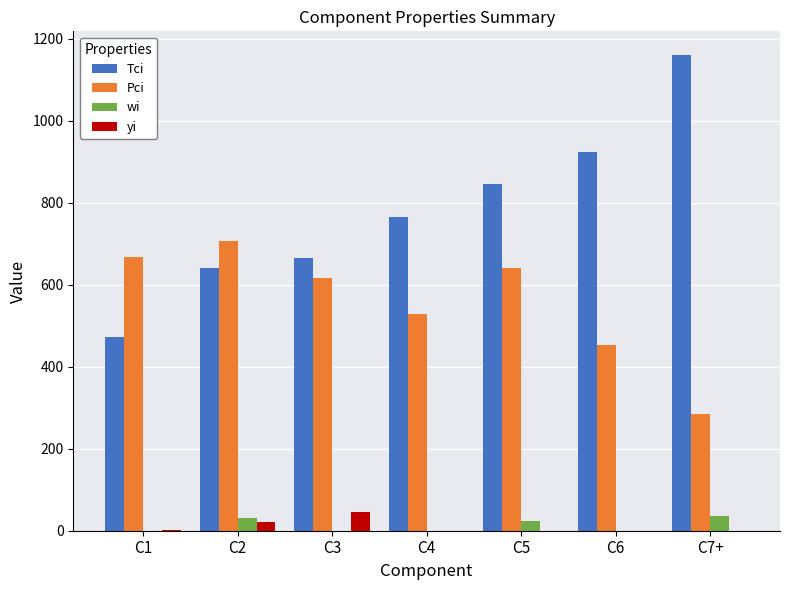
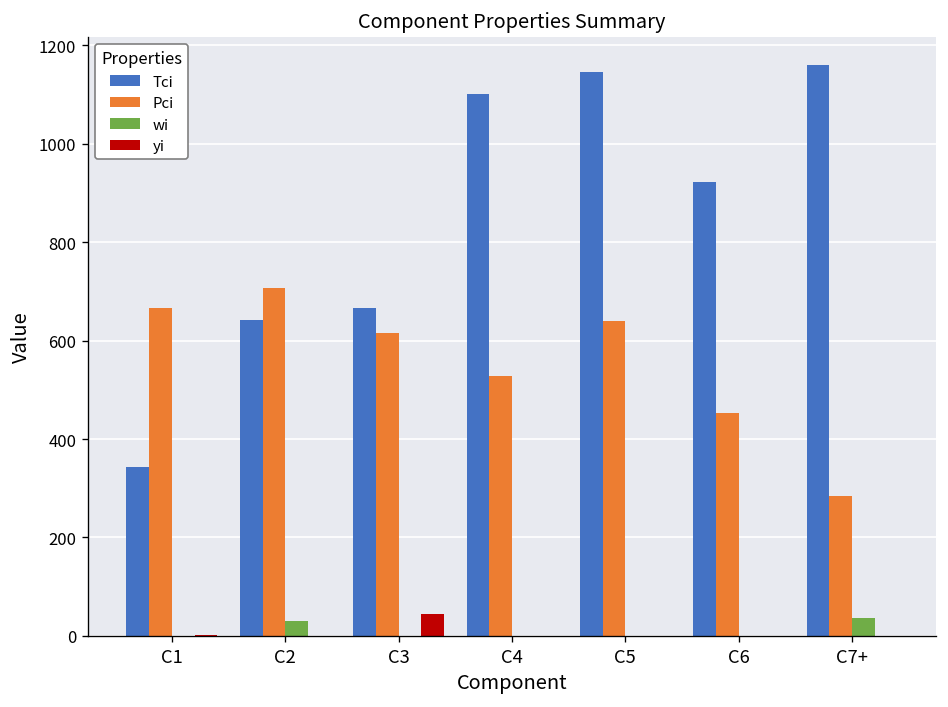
Tci, C1: 470 -> 340
yi, C2: 20 -> 0
Tci, C4: 770 -> 1100
Tci, C5: 850 -> 1150
wi, C5: 20 -> 0
